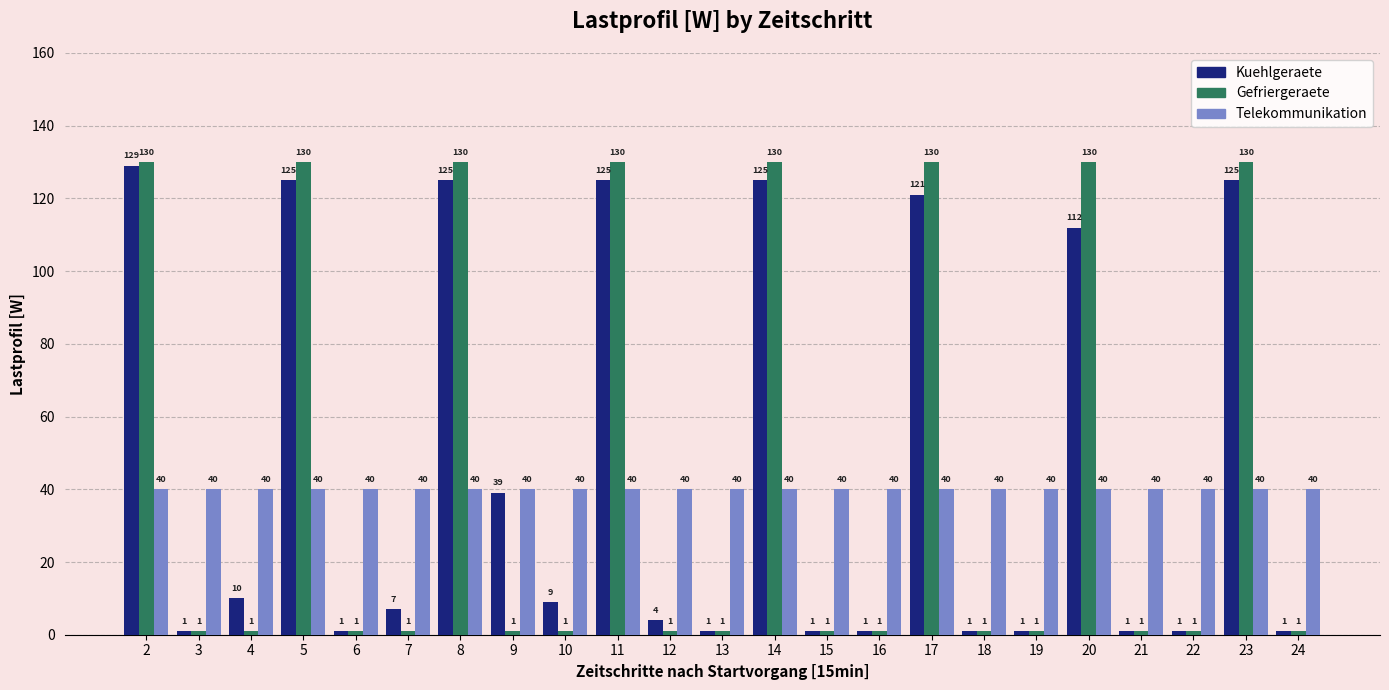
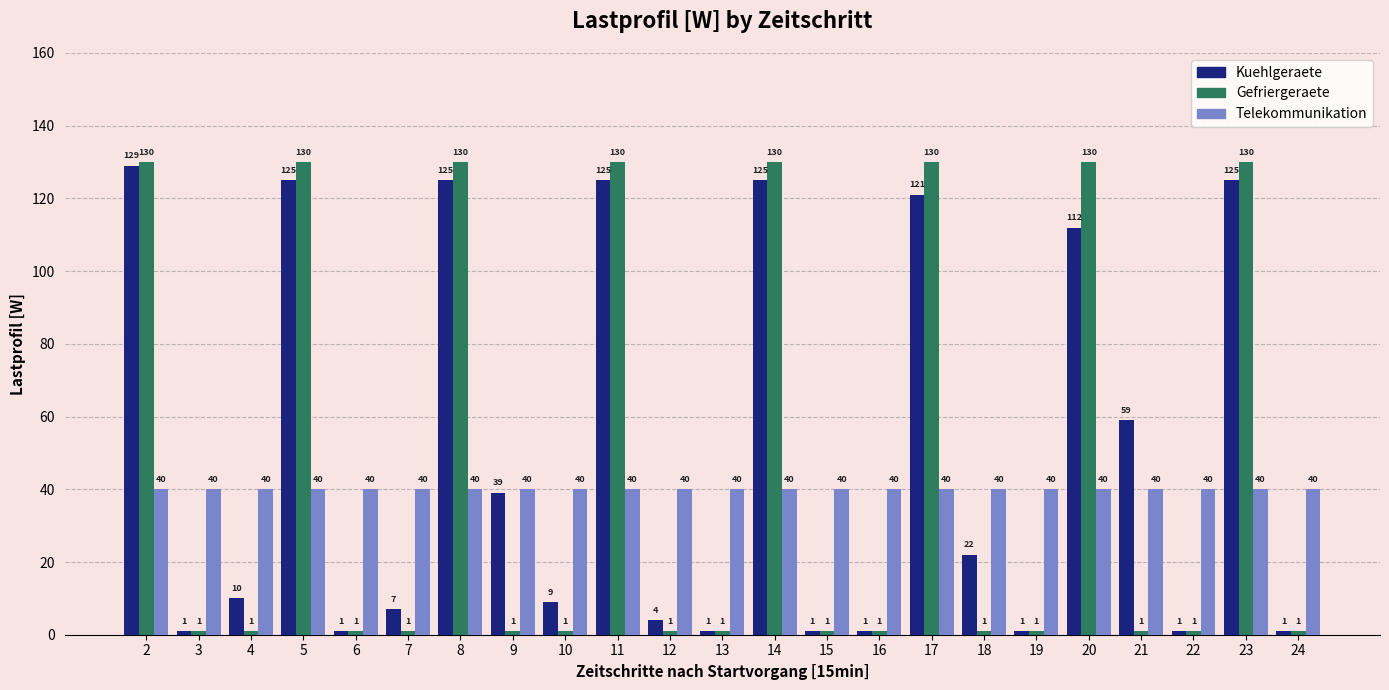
Kuehlgeraete, 18: 1 -> 22
Kuehlgeraete, 21: 1 -> 59
